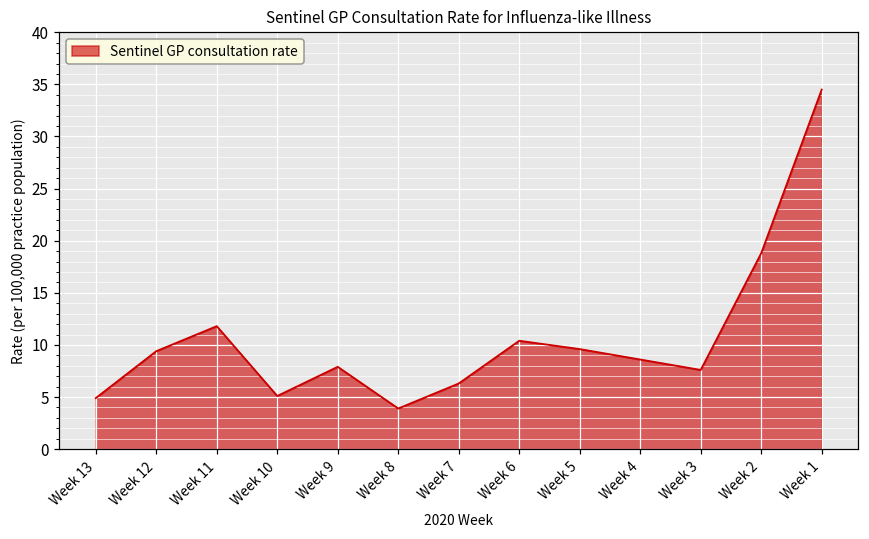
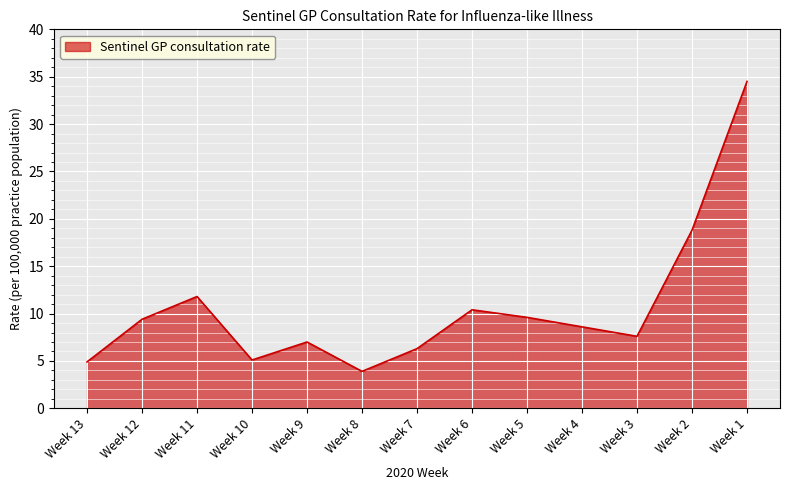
Week 9: 8 -> 7
